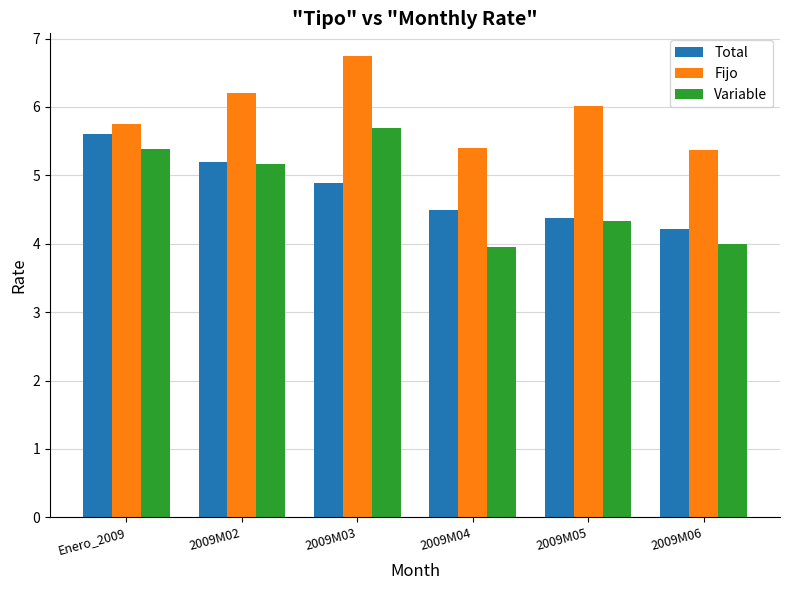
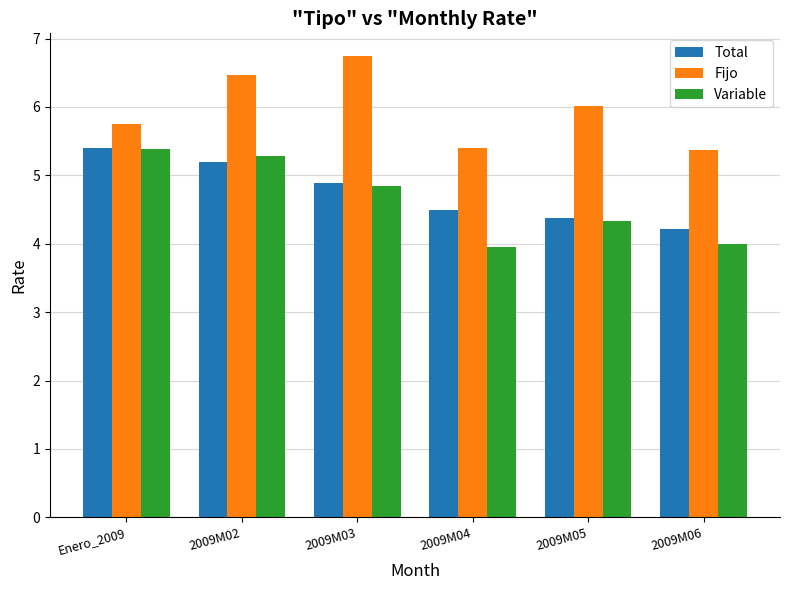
Total, Enero_2009: 5.6 -> 5.4
Fijo, 2009M02: 6.2 -> 6.5
Variable, 2009M02: 5.2 -> 5.3
Variable, 2009M03: 5.7 -> 4.8
